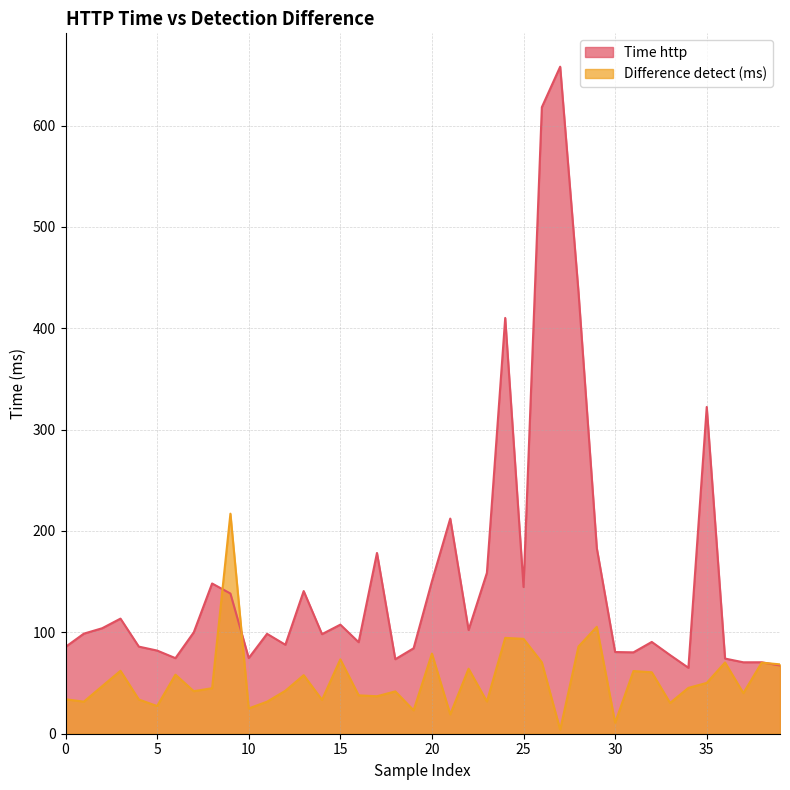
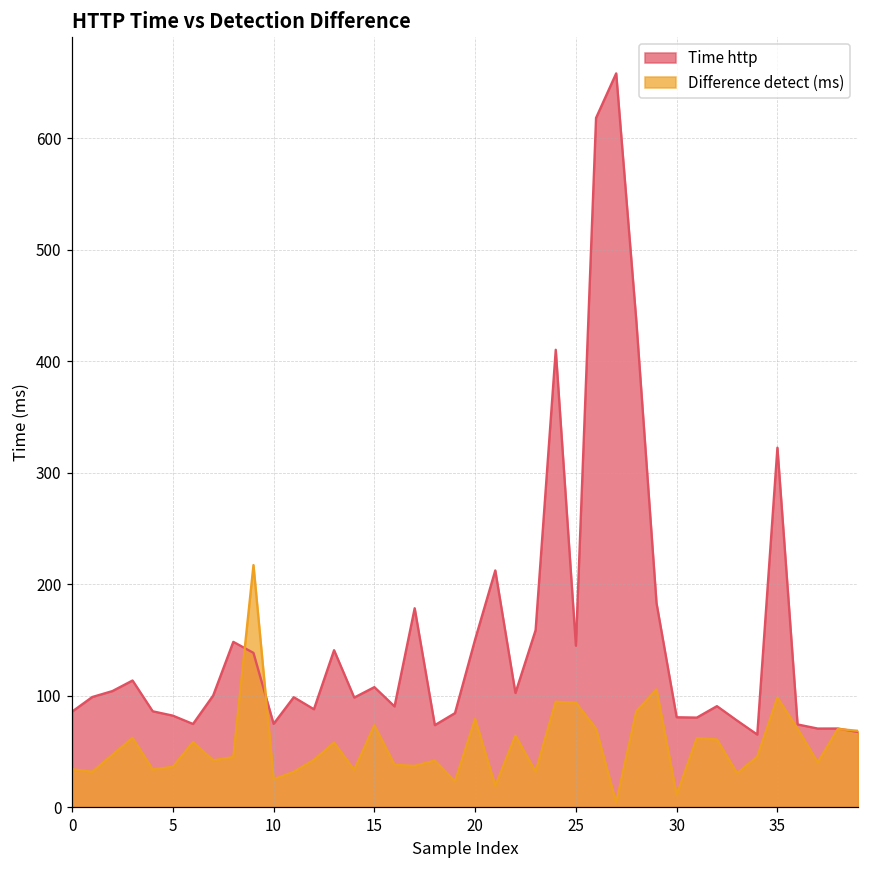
Difference detect (ms), 5: 27 -> 36
Difference detect (ms), 35: 50 -> 98
